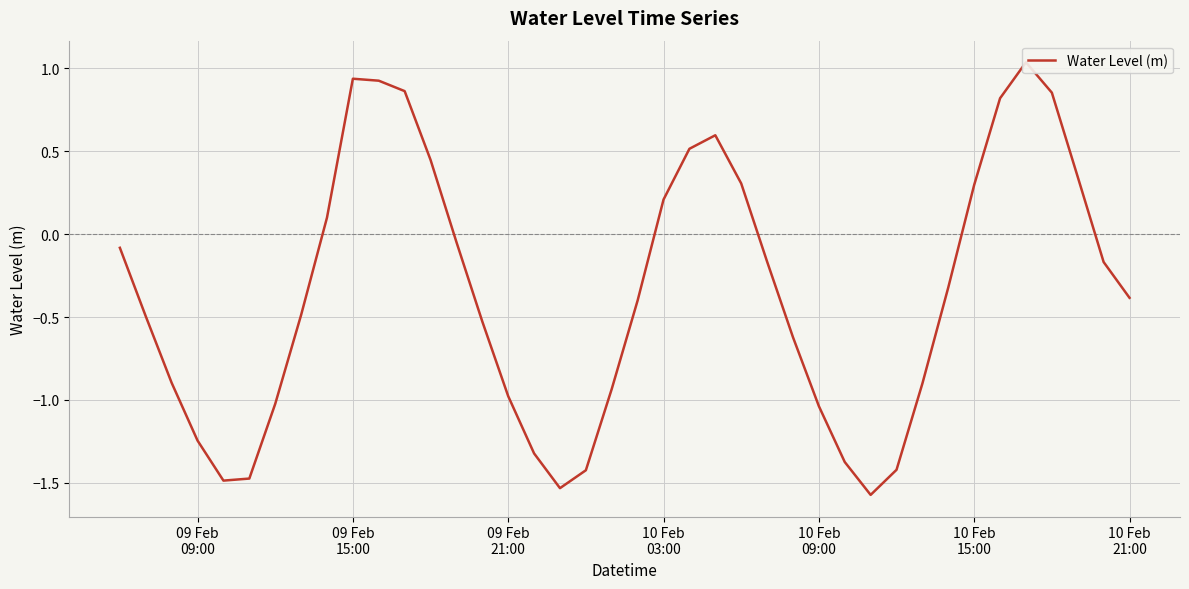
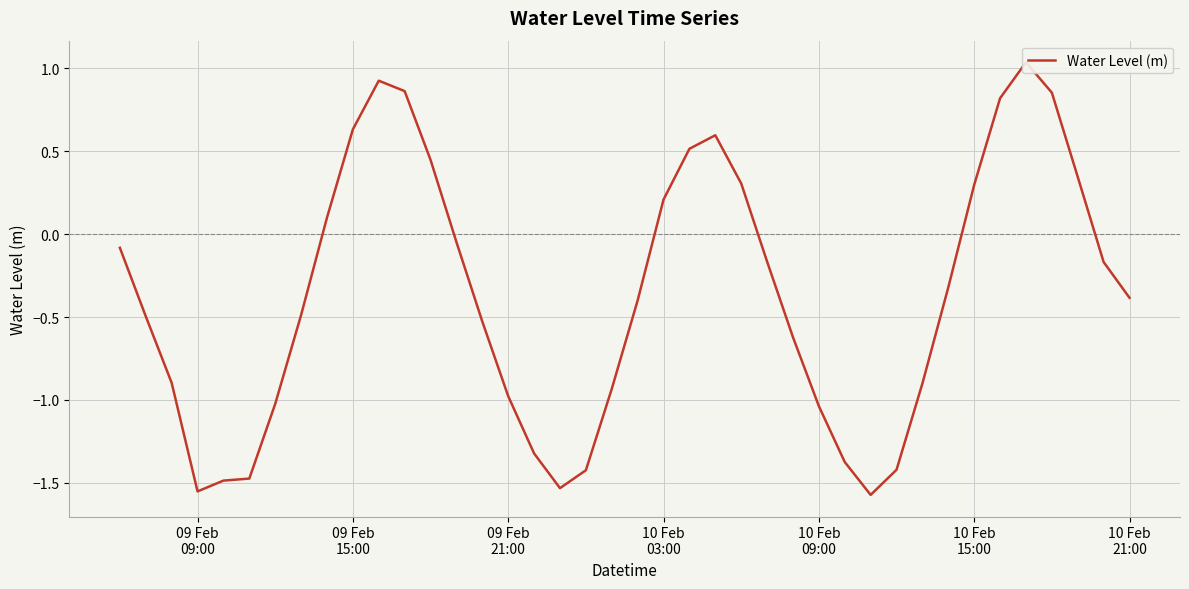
09 Feb 09:00: -1.24 -> -1.55
09 Feb 15:00: 0.94 -> 0.63
